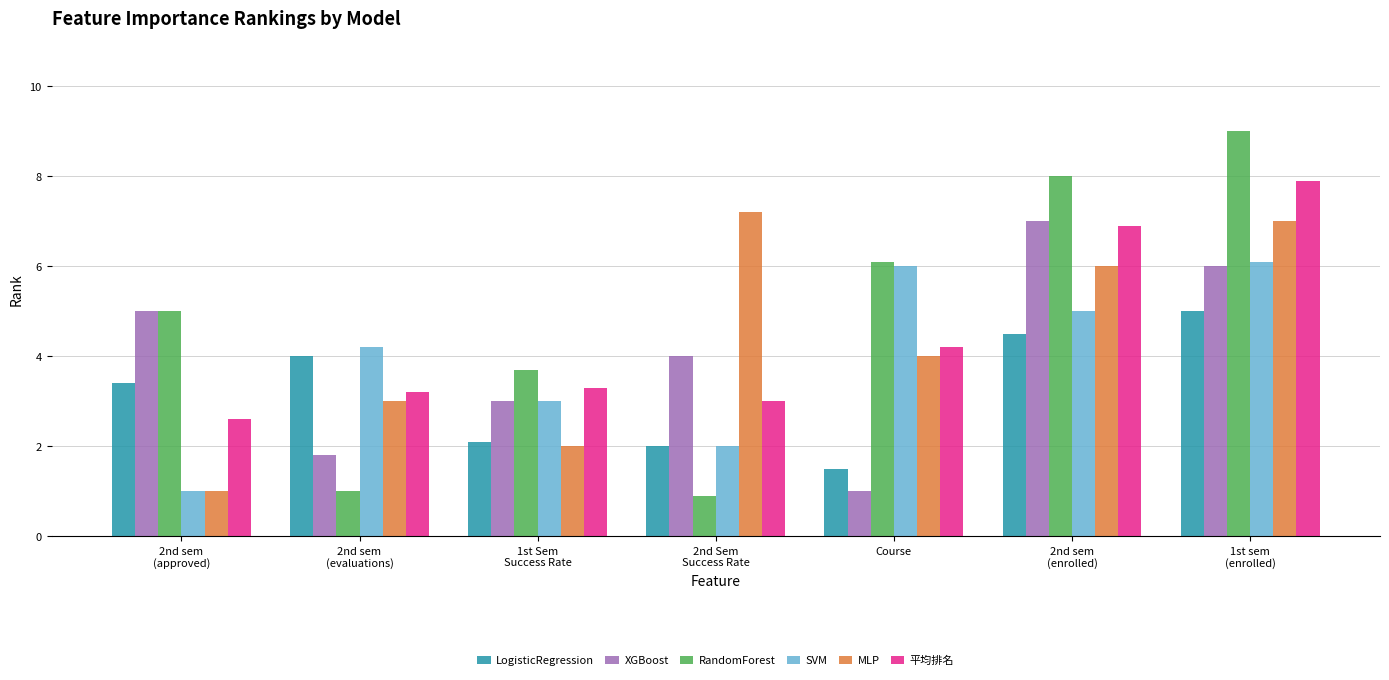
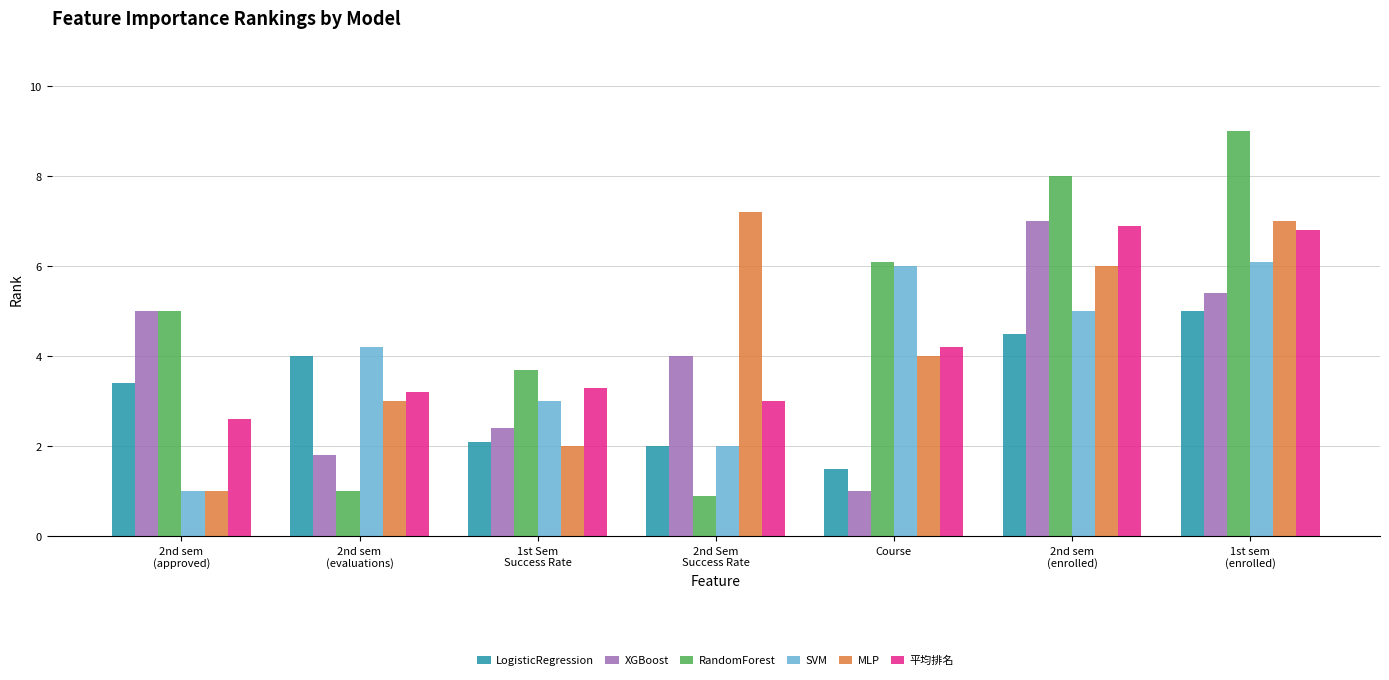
XGBoost, 1st Sem Success Rate: 3.0 -> 2.4
XGBoost, 1st sem (enrolled): 6.0 -> 5.4
平均排名, 1st sem (enrolled): 7.9 -> 6.8
